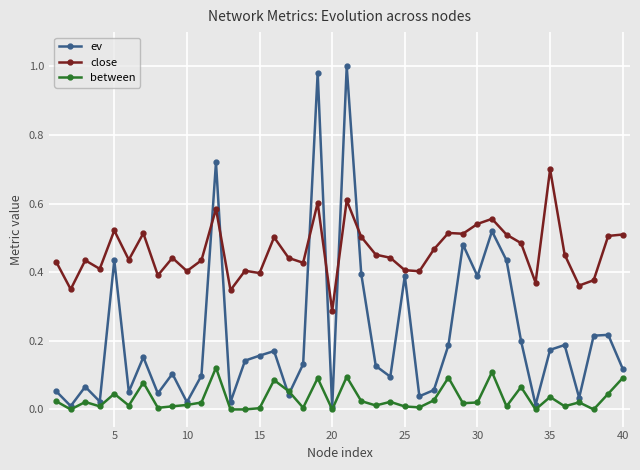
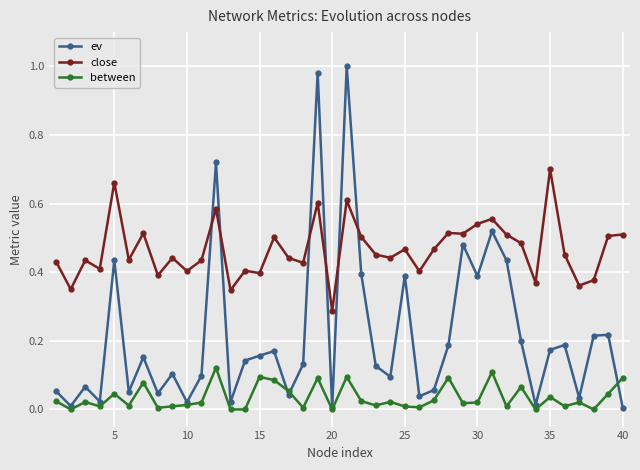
close, 5: 0.52 -> 0.66
between, 15: 0.00 -> 0.09
close, 25: 0.41 -> 0.47
ev, 40: 0.12 -> 0.00
